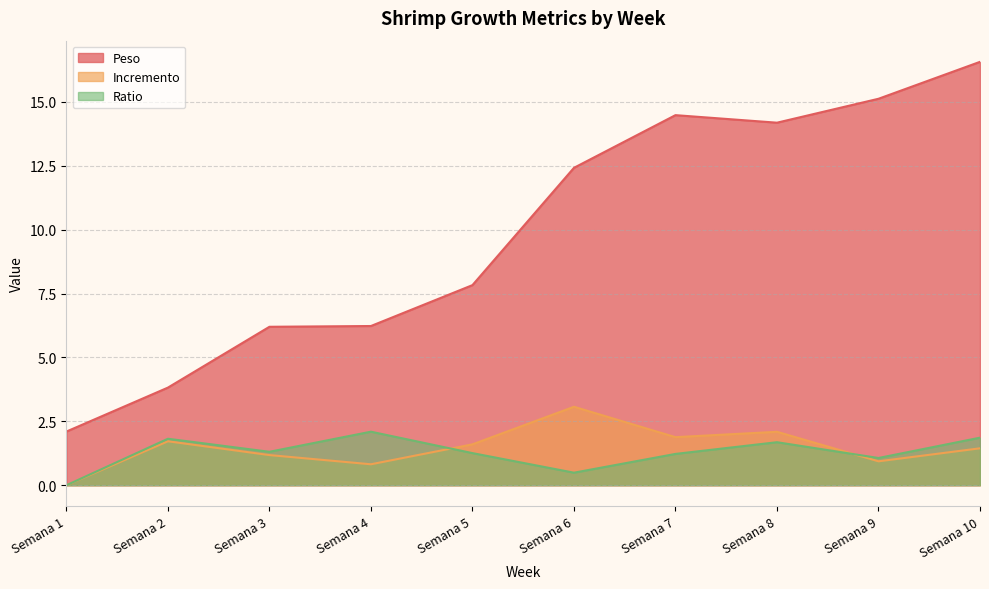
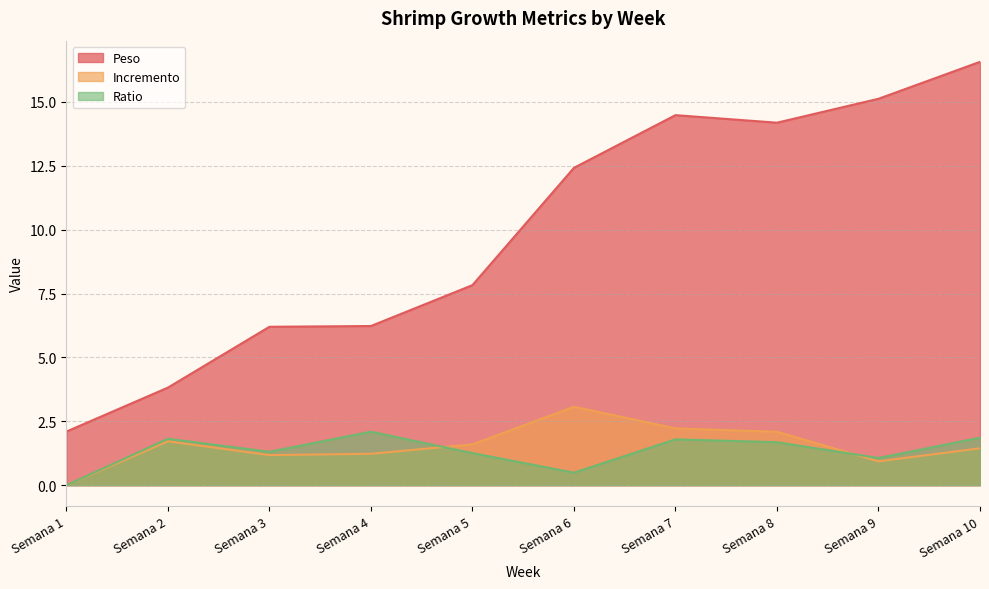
Incremento, Semana 4: 0.8 -> 1.2
Incremento, Semana 7: 1.9 -> 2.2
Ratio, Semana 7: 1.2 -> 1.8
